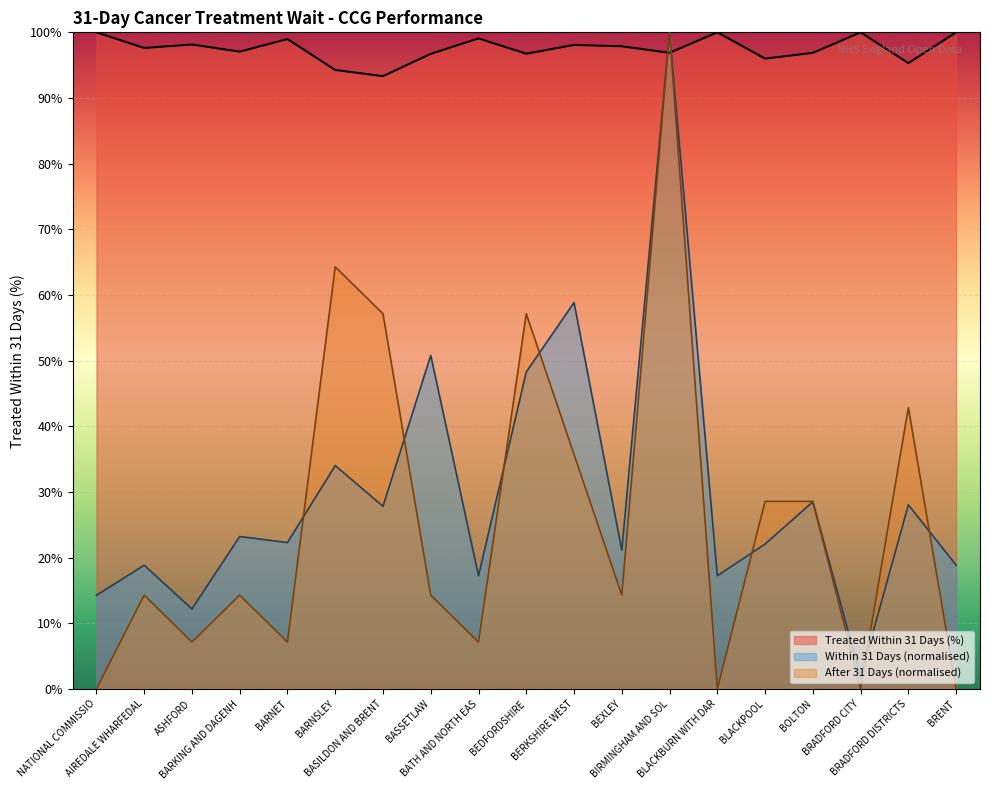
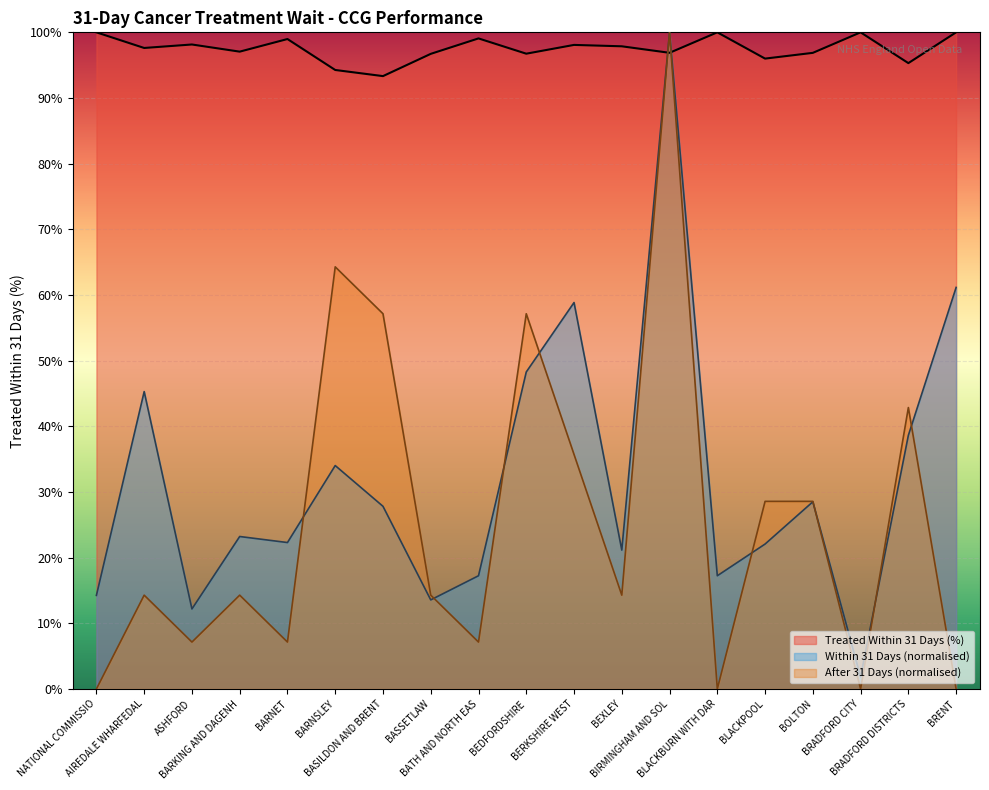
Within 31 Days (normalised), AIREDALE WHARFEDAL: 19% -> 45%
Within 31 Days (normalised), BASSETLAW: 51% -> 14%
Within 31 Days (normalised), BRADFORD DISTRICTS: 28% -> 39%
Within 31 Days (normalised), BRENT: 19% -> 61%
